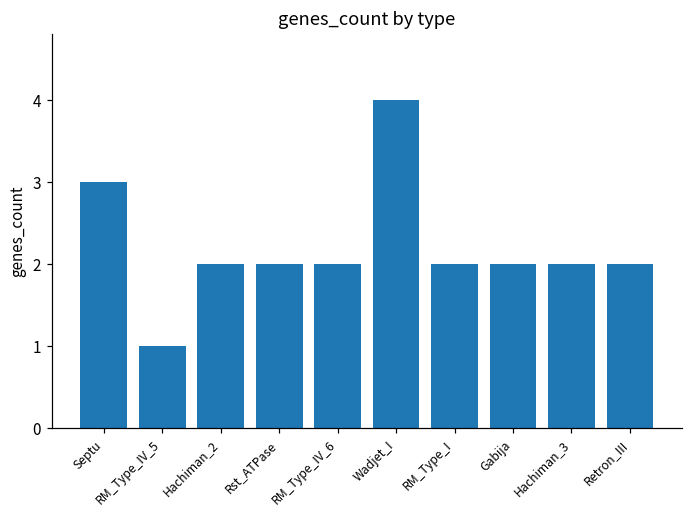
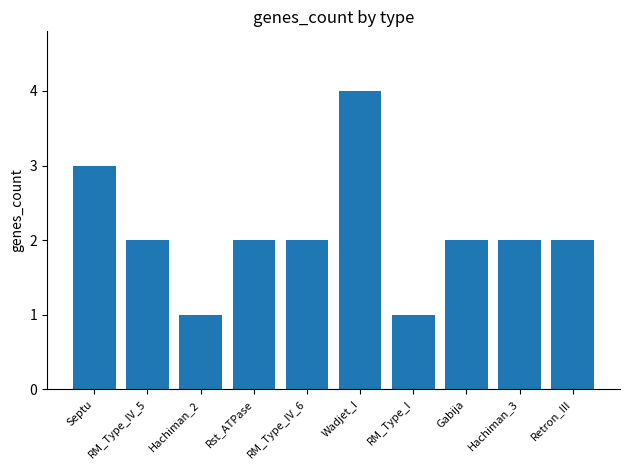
RM_Type_IV_5: 1 -> 2
Hachiman_2: 2 -> 1
RM_Type_I: 2 -> 1
